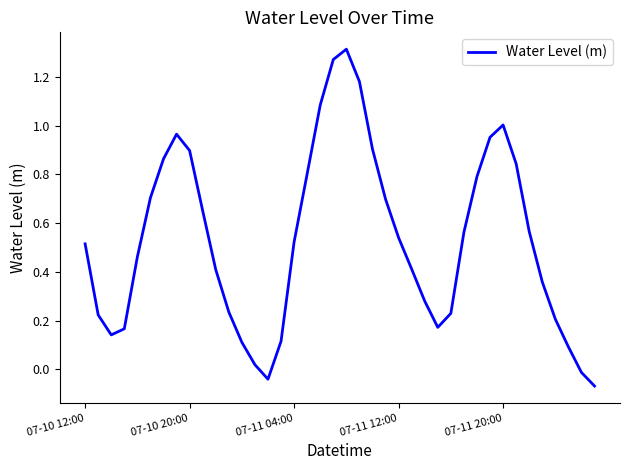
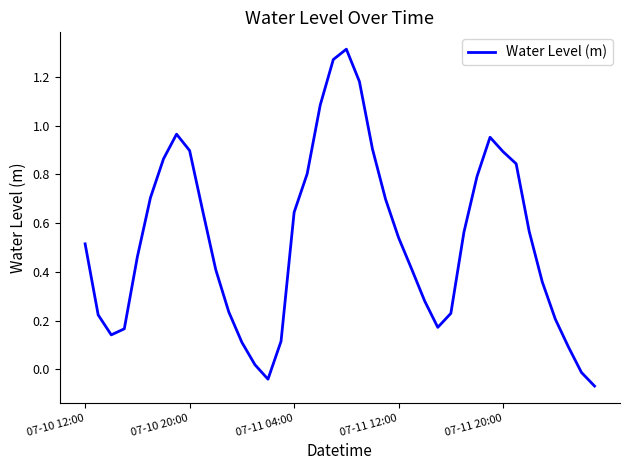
07-11 04:00: 0.52 -> 0.64
07-11 20:00: 1.00 -> 0.89
